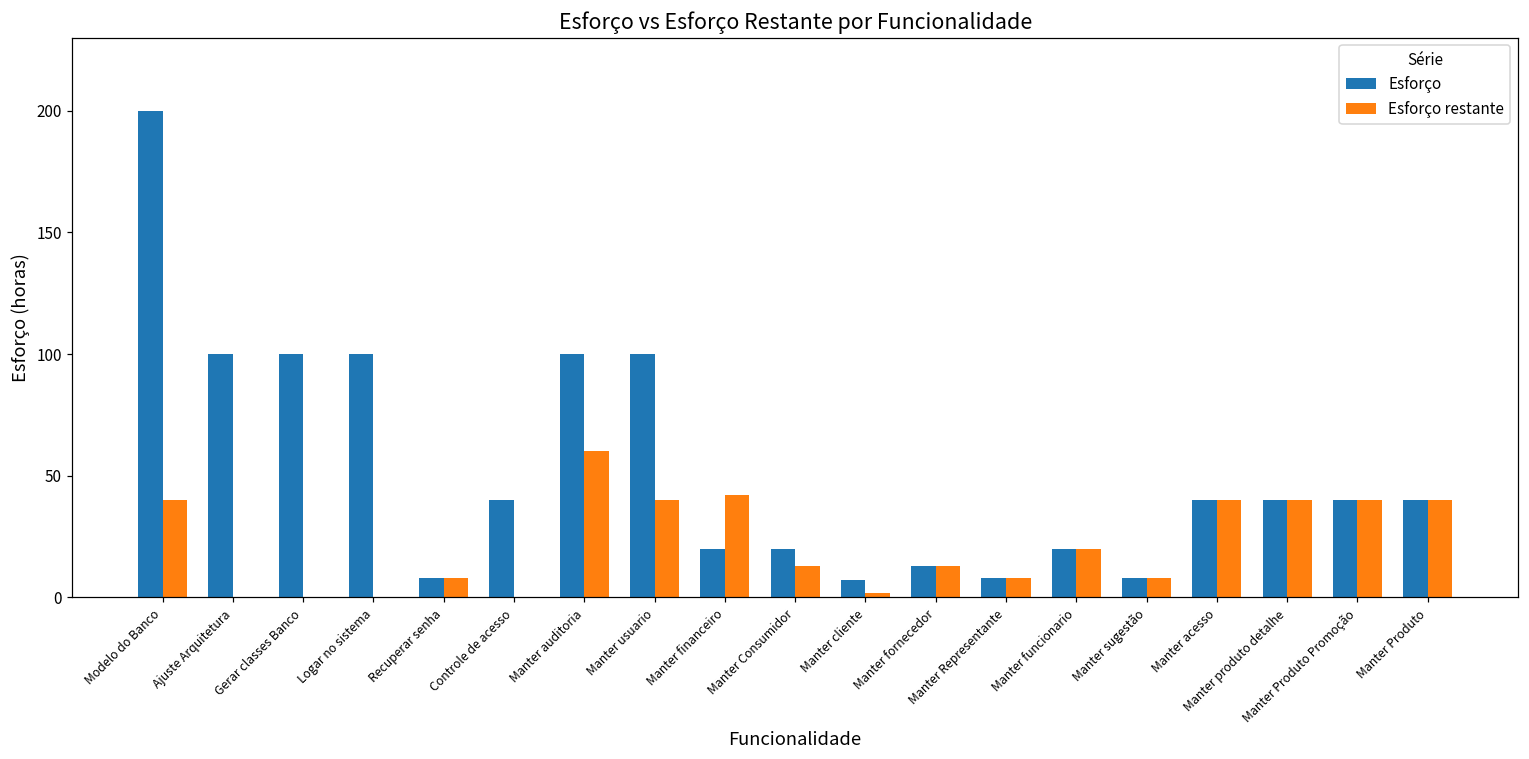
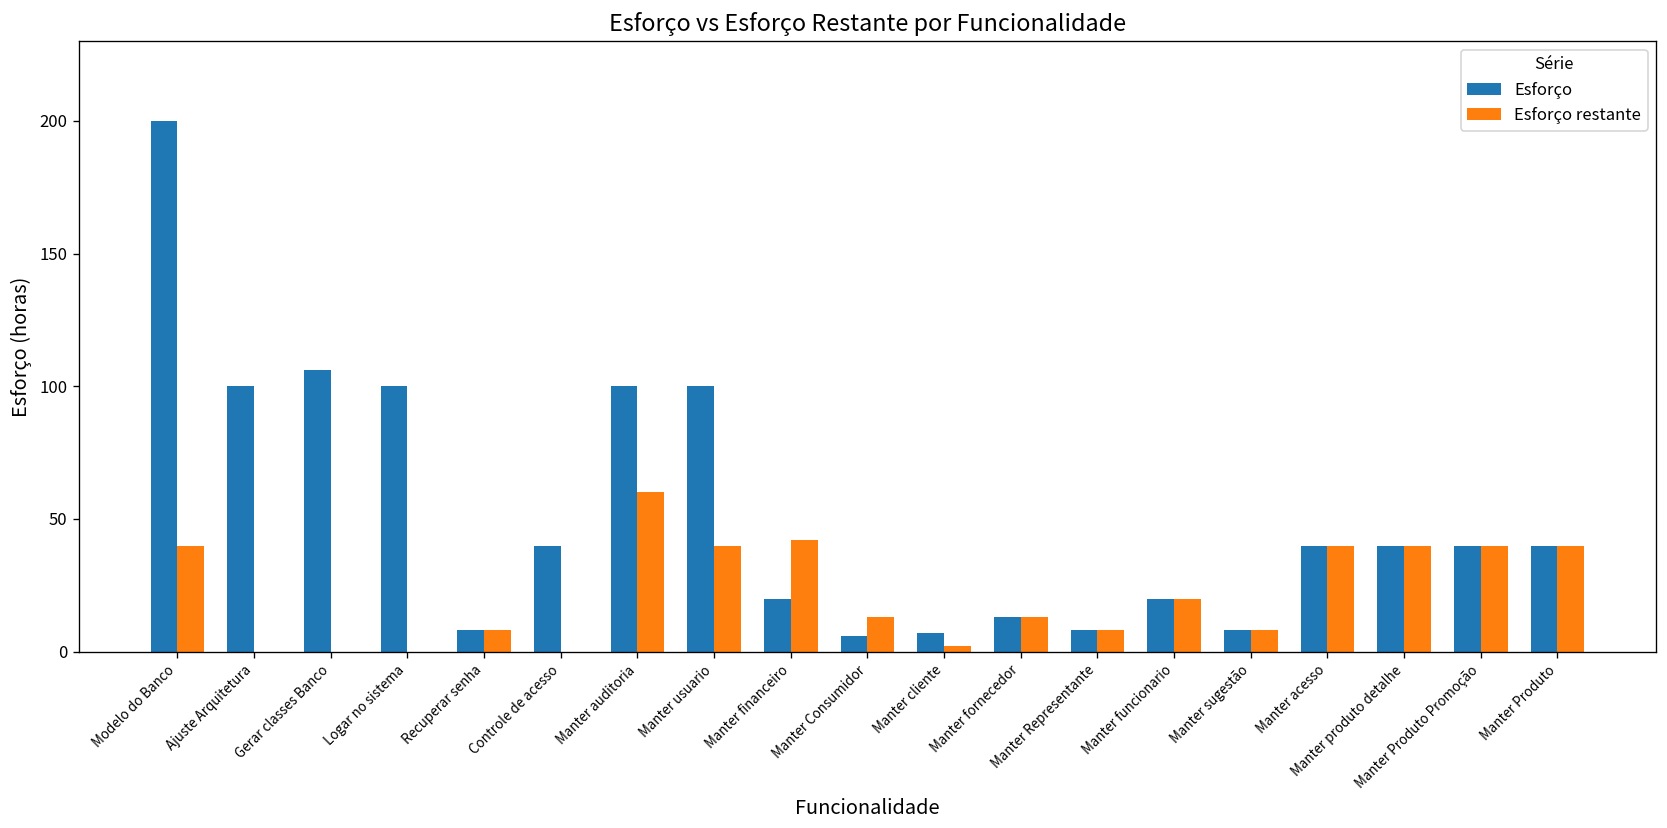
Esforço, Gerar classes Banco: 100 -> 106
Esforço, Manter Consumidor: 20 -> 6
